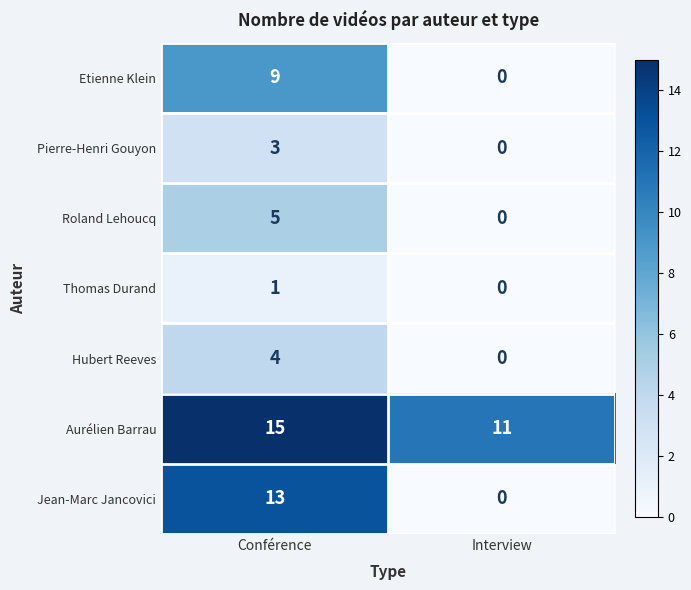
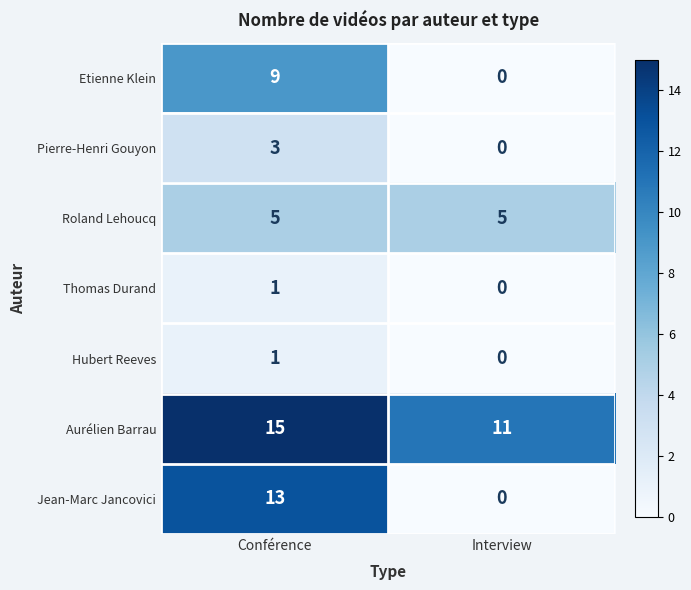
Roland Lehoucq, Interview: 0 -> 5
Hubert Reeves, Conférence: 4 -> 1
